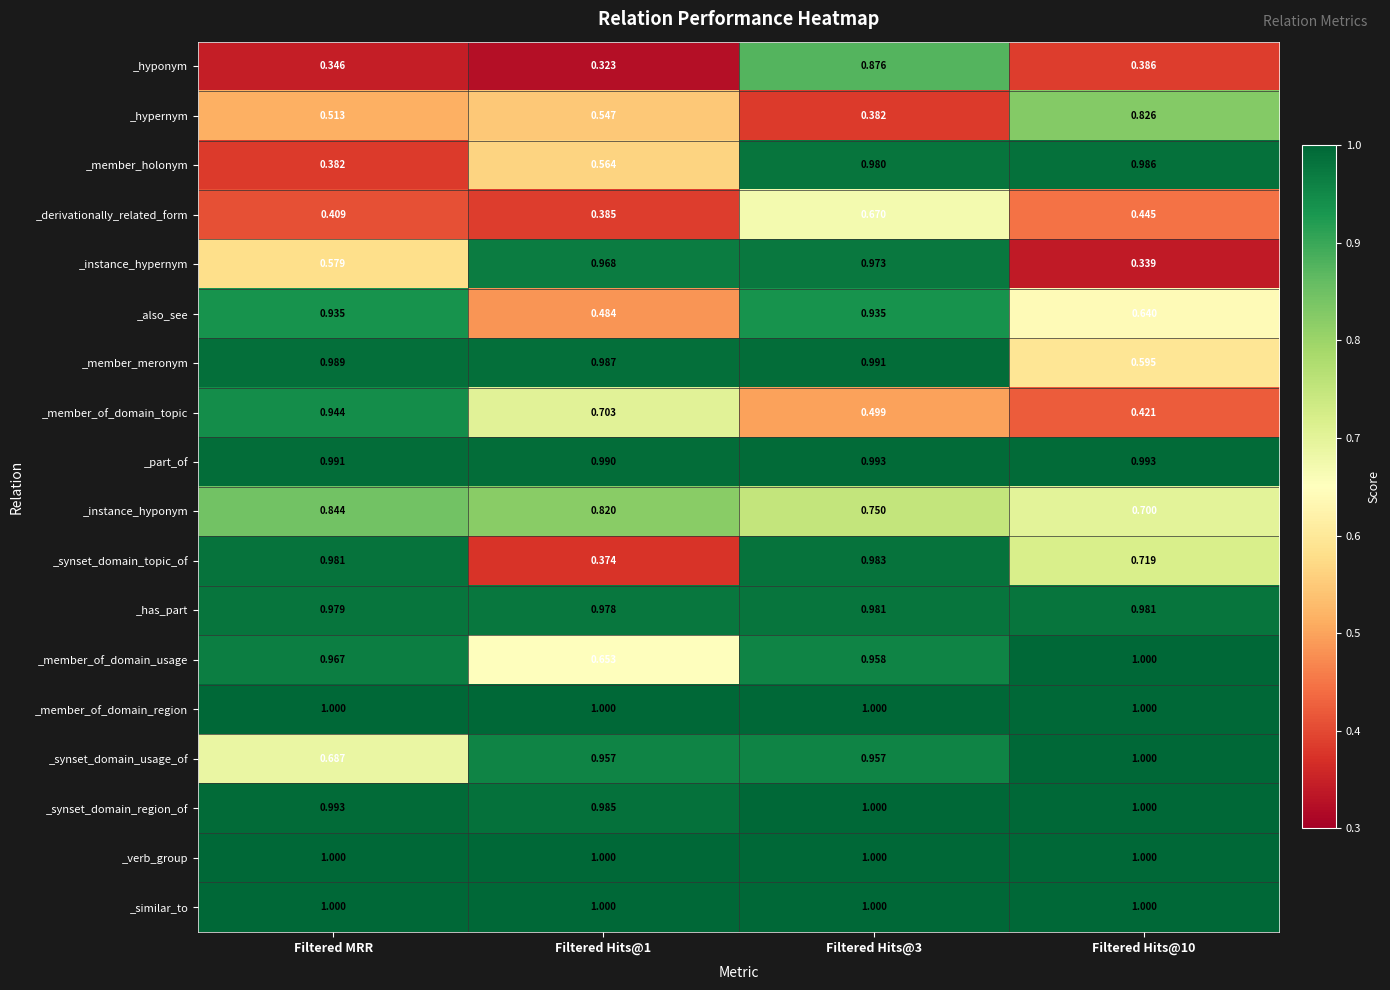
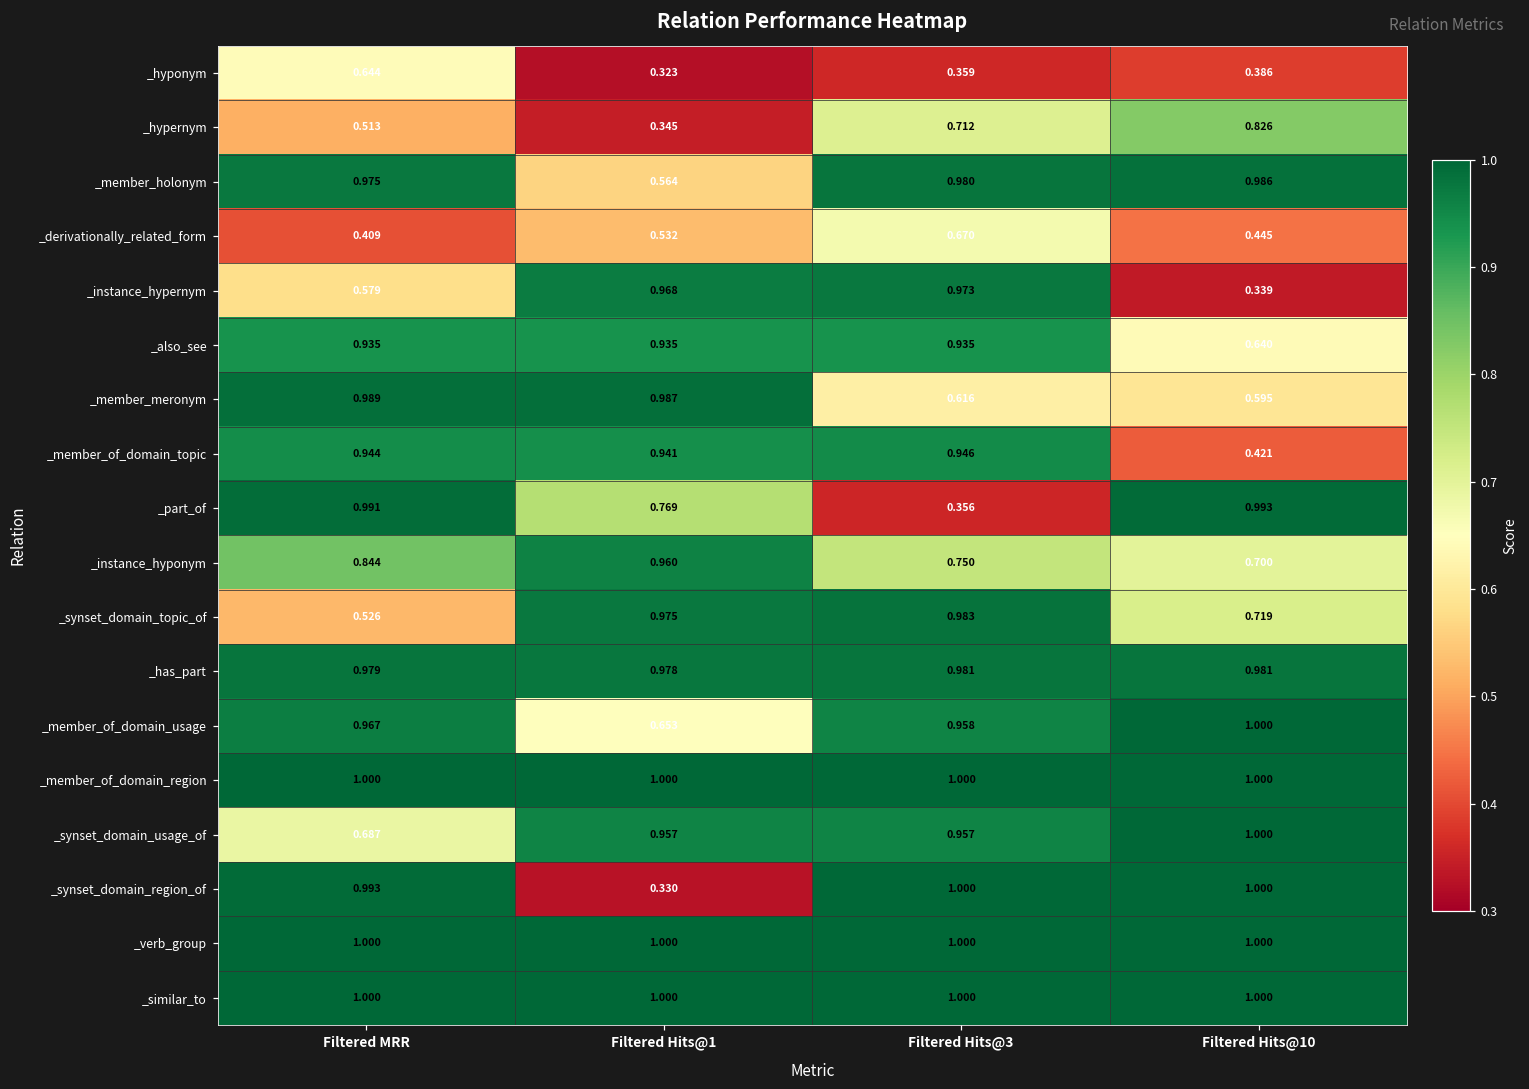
_hyponym, Filtered MRR: 0.346 -> 0.644
_hyponym, Filtered Hits@3: 0.876 -> 0.359
_hypernym, Filtered Hits@1: 0.547 -> 0.345
_hypernym, Filtered Hits@3: 0.382 -> 0.712
_member_holonym, Filtered MRR: 0.382 -> 0.975
_derivationally_related_form, Filtered Hits@1: 0.385 -> 0.532
_also_see, Filtered Hits@1: 0.484 -> 0.935
_member_meronym, Filtered Hits@3: 0.991 -> 0.616
_member_of_domain_topic, Filtered Hits@1: 0.703 -> 0.941
_member_of_domain_topic, Filtered Hits@3: 0.499 -> 0.946
_part_of, Filtered Hits@1: 0.990 -> 0.769
_part_of, Filtered Hits@3: 0.993 -> 0.356
_instance_hyponym, Filtered Hits@1: 0.820 -> 0.960
_synset_domain_topic_of, Filtered MRR: 0.981 -> 0.526
_synset_domain_topic_of, Filtered Hits@1: 0.374 -> 0.975
_synset_domain_region_of, Filtered Hits@1: 0.985 -> 0.330
